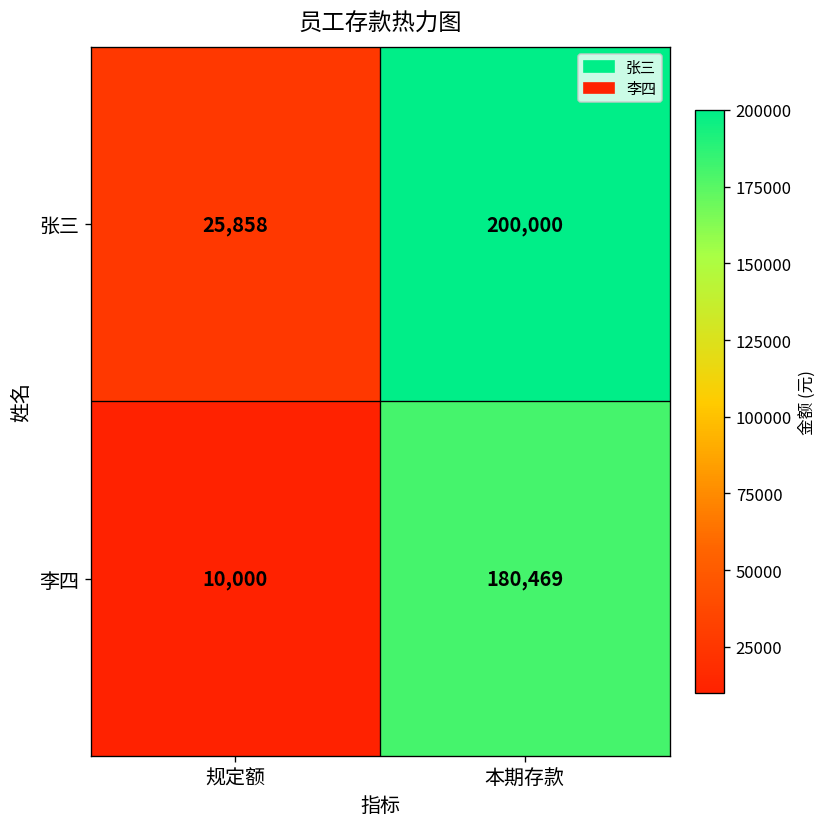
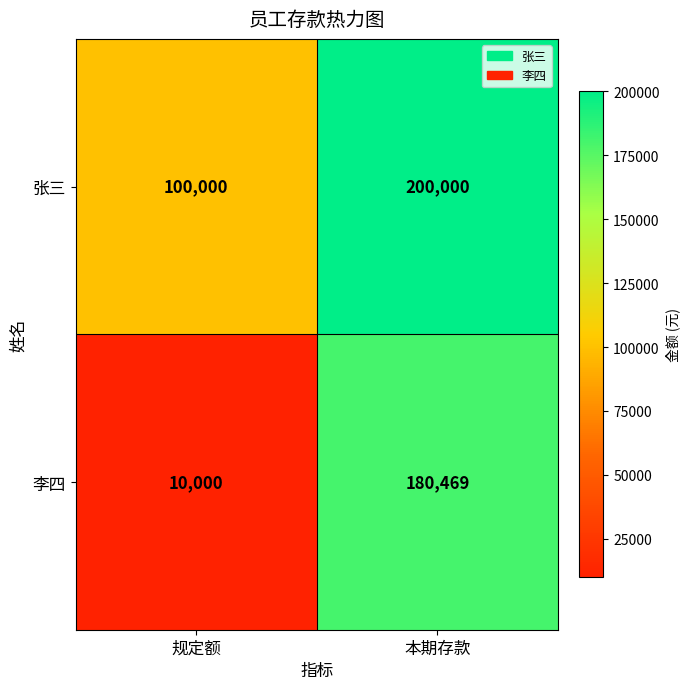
张三, 规定额: 25,858 -> 100,000
